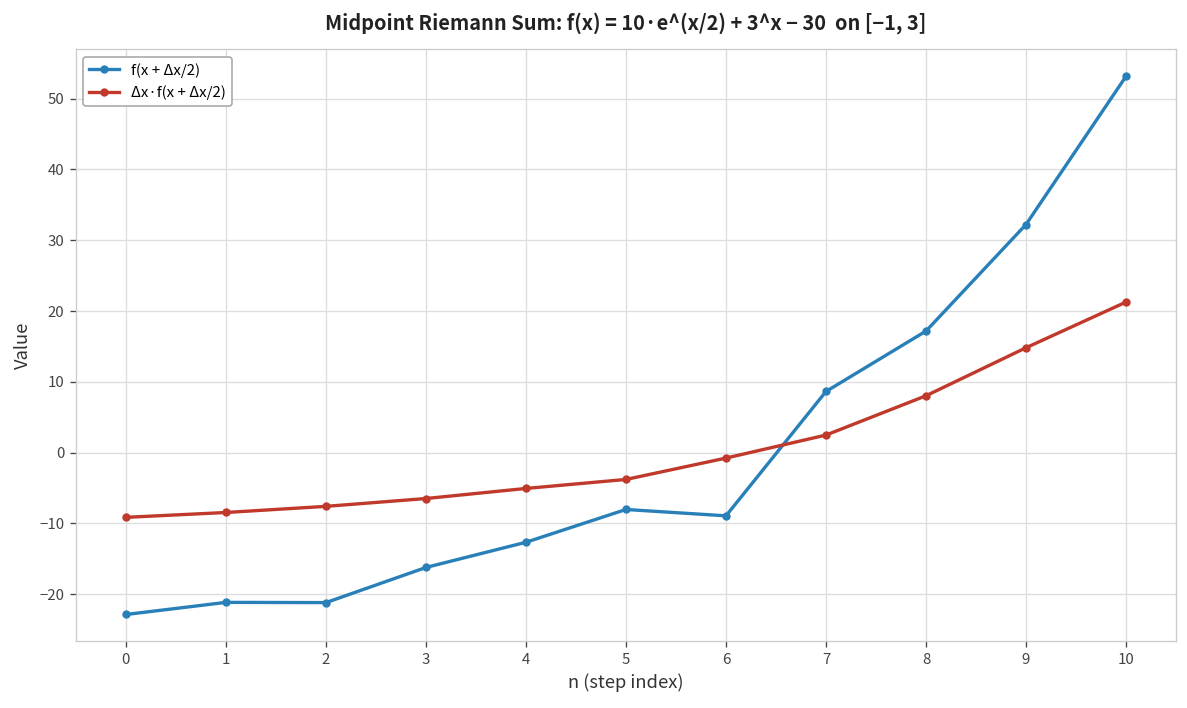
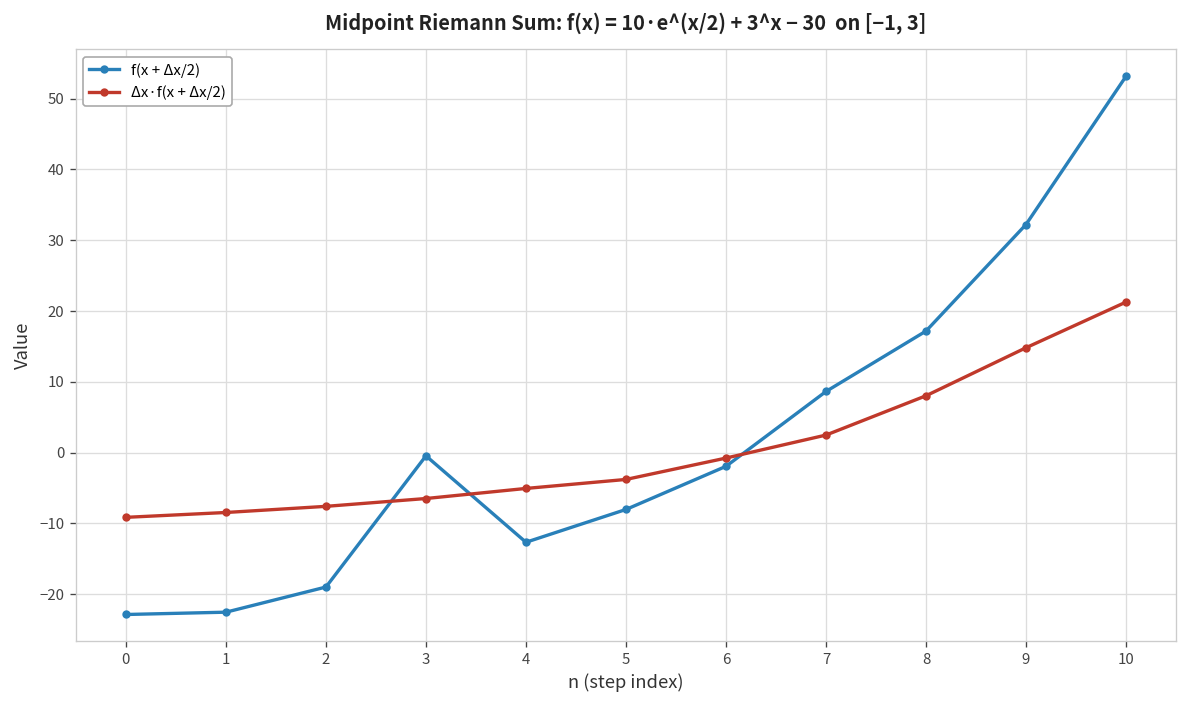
f(x + Δx/2), 1: -21 -> -23
f(x + Δx/2), 2: -21 -> -19
f(x + Δx/2), 3: -16 -> 0
f(x + Δx/2), 6: -9 -> -2
